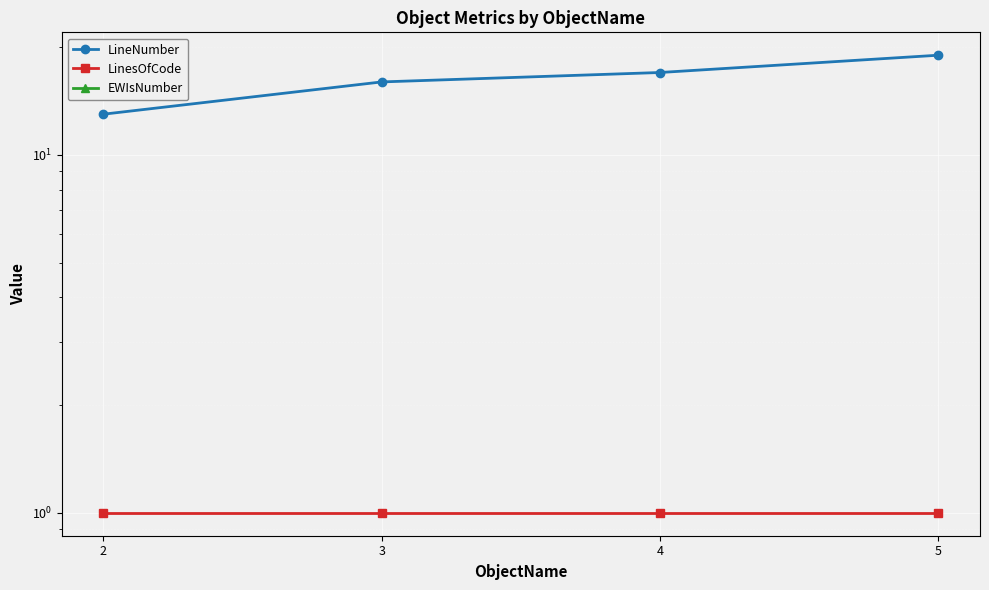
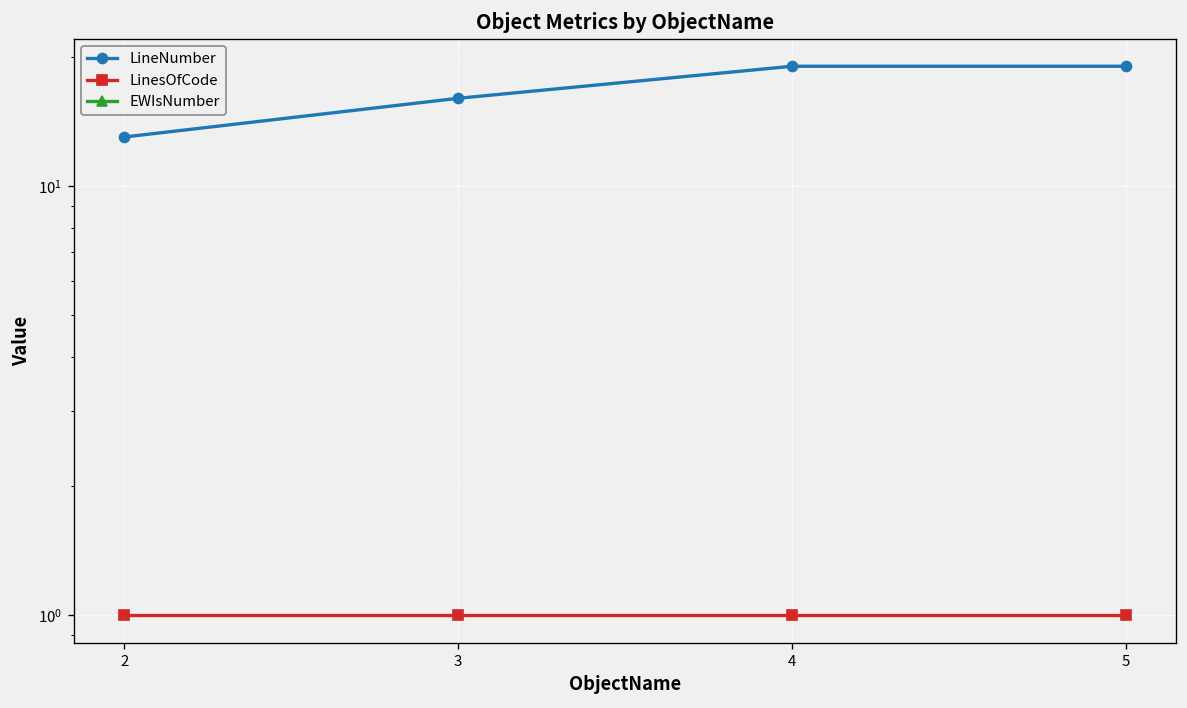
LineNumber, 4: 17 -> 19
